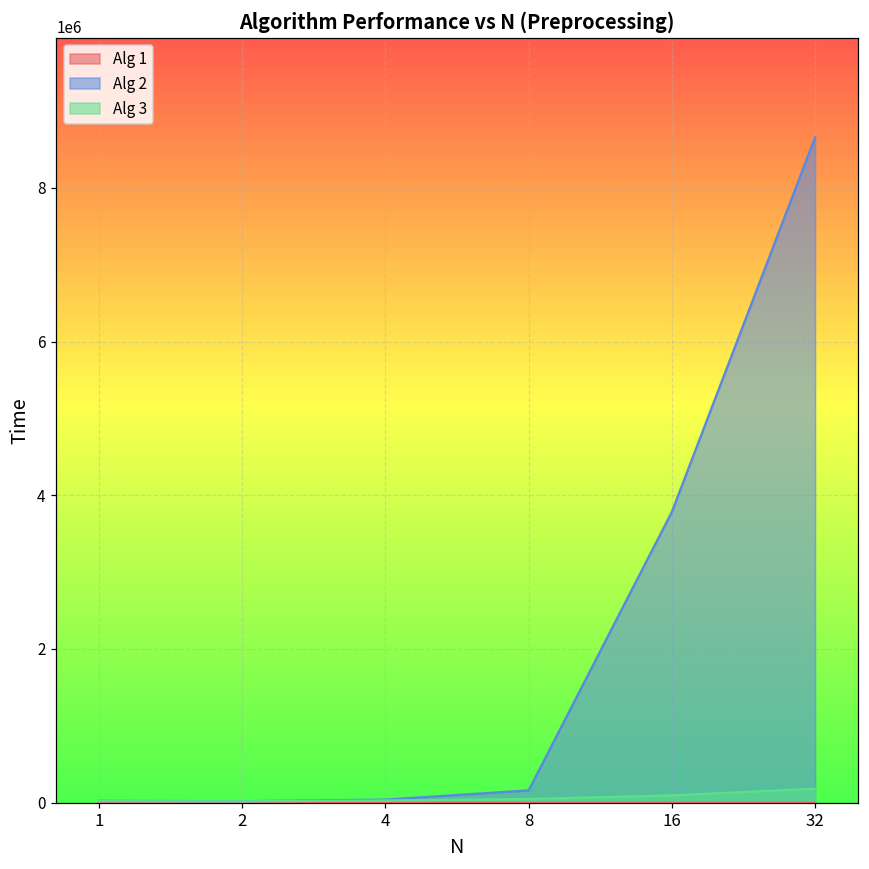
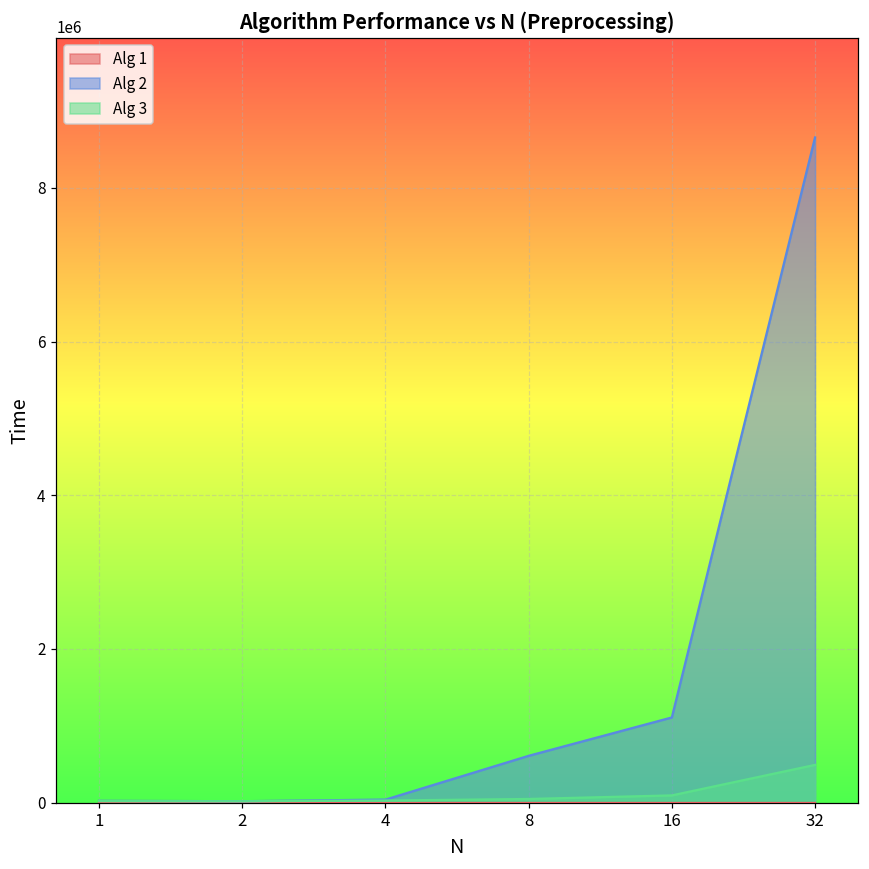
Alg 2, 8: 200000 -> 600000
Alg 2, 16: 3800000 -> 1100000
Alg 3, 32: 200000 -> 500000
